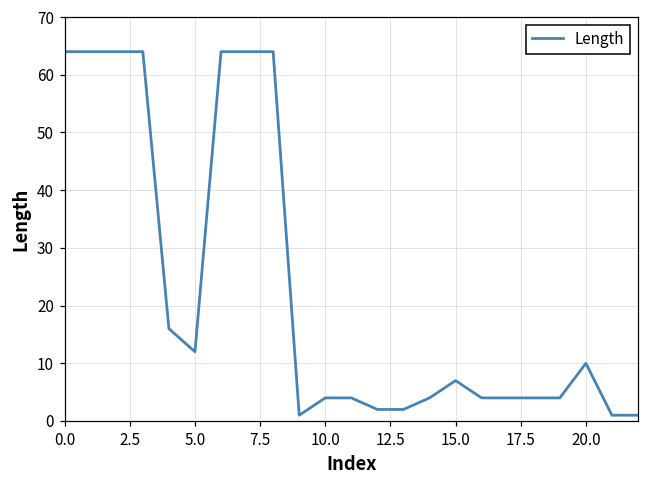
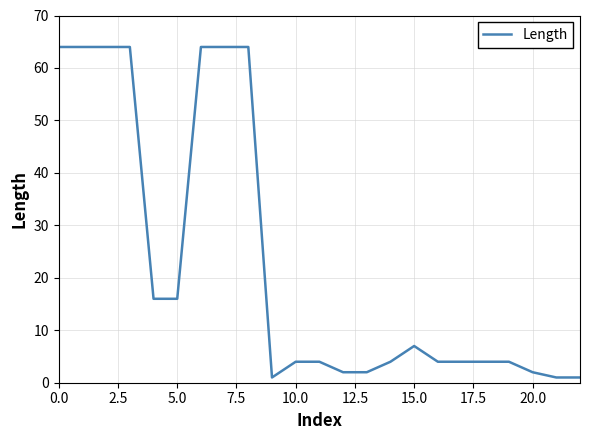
5.0: 12 -> 16
20.0: 10 -> 2
